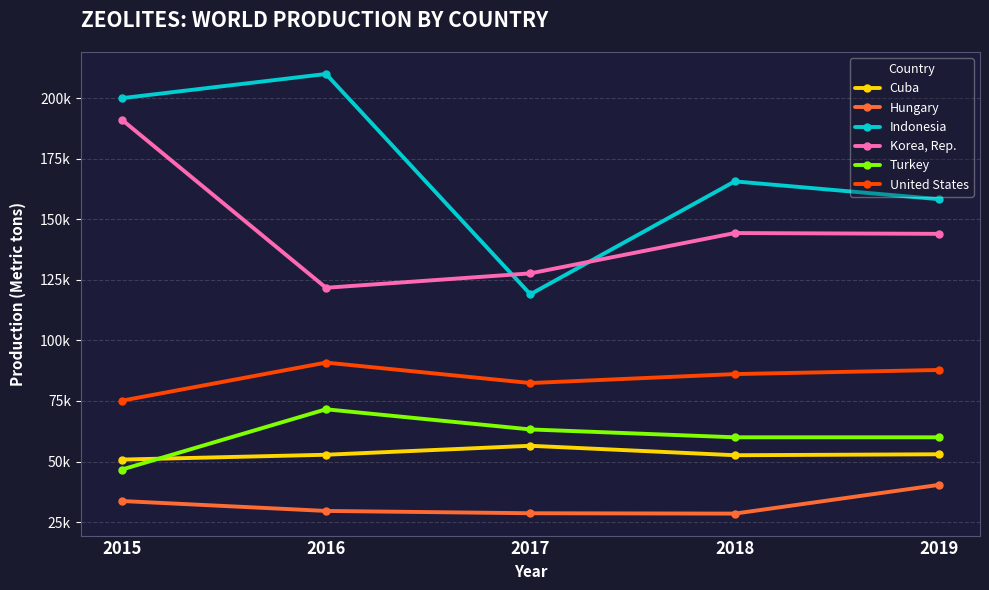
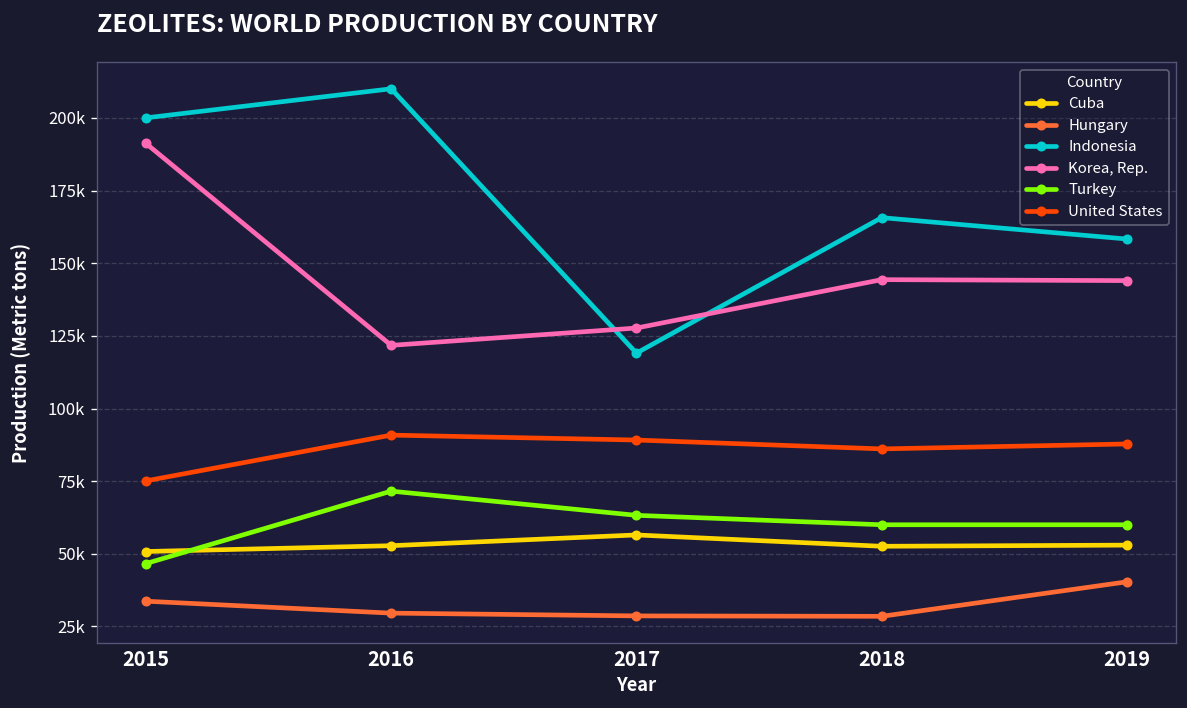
United States, 2017: 82000 -> 89000
